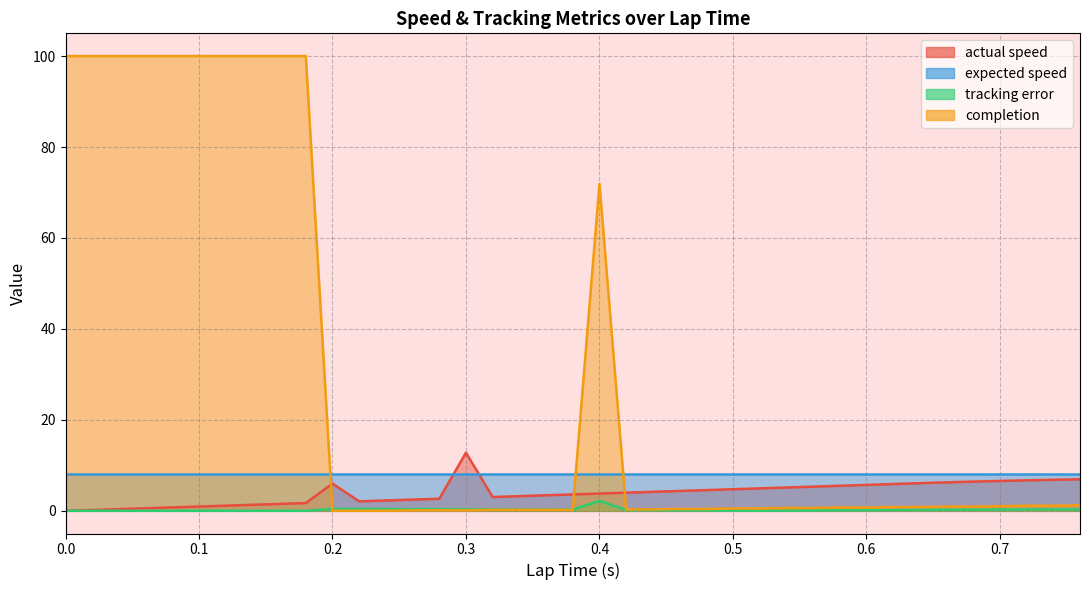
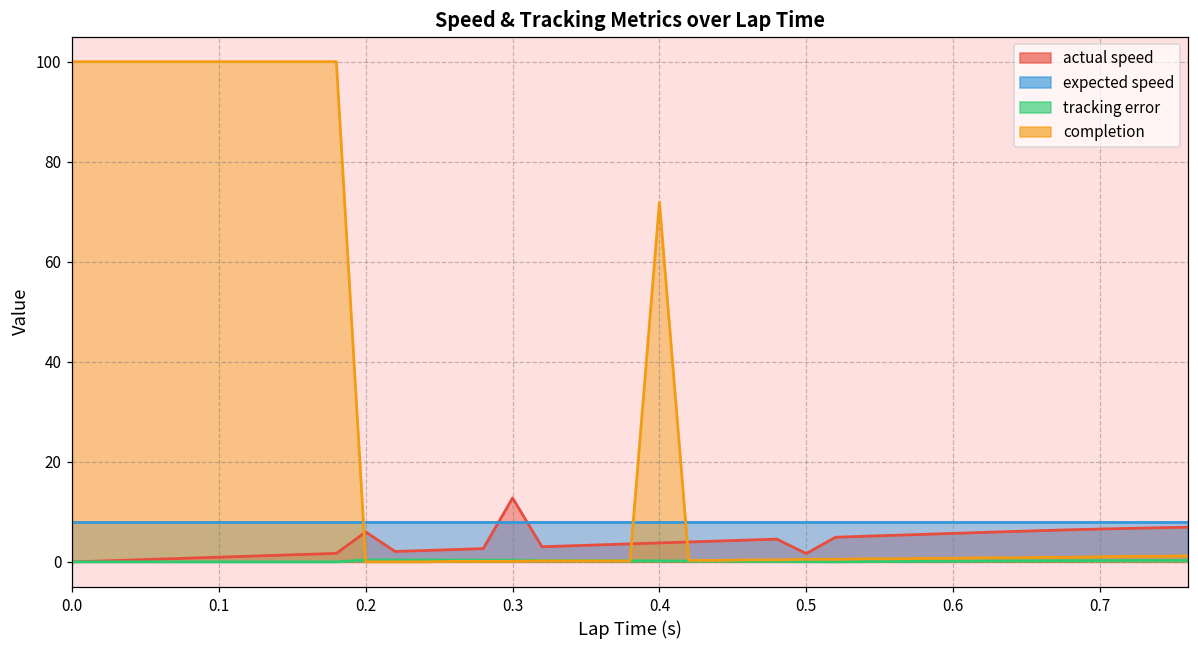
tracking error, 0.4: 2 -> 0
actual speed, 0.5: 5 -> 2
